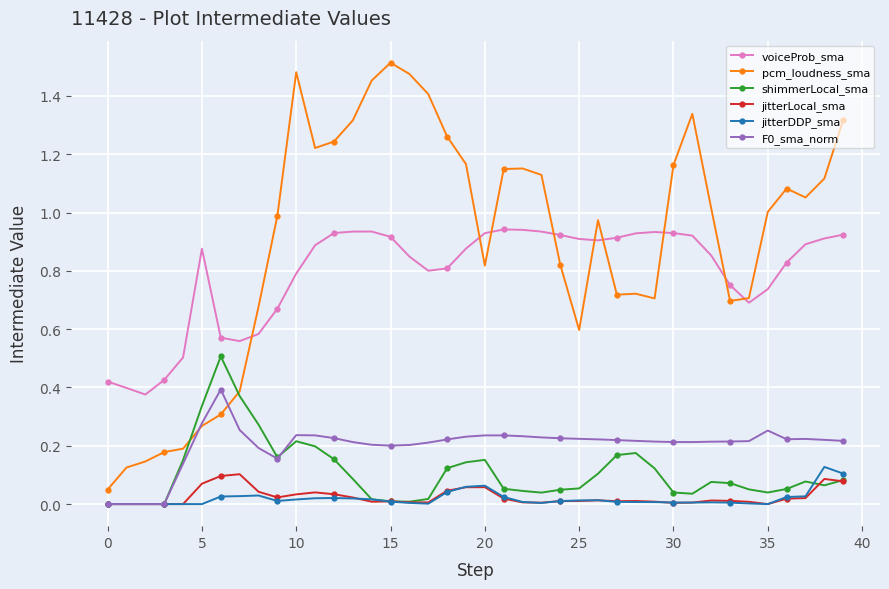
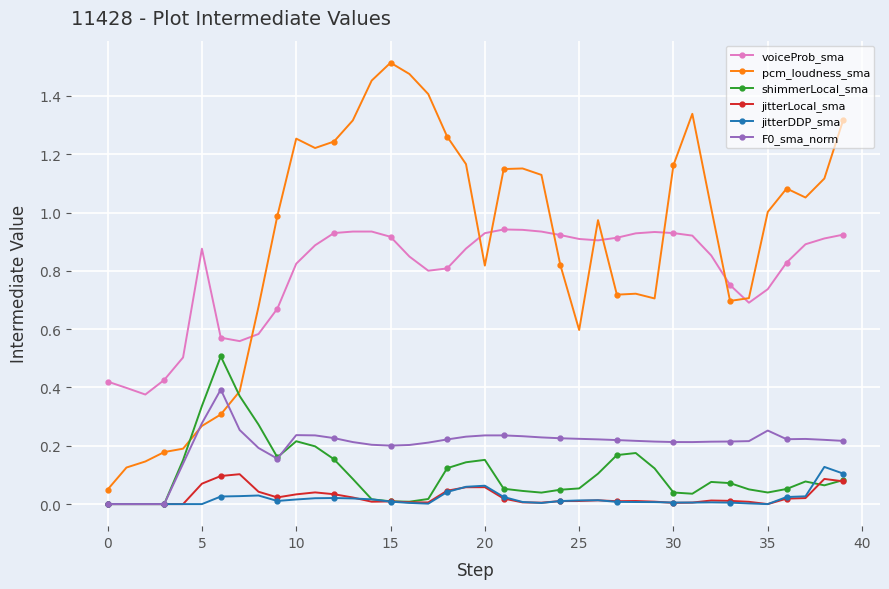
voiceProb_sma, 10: 0.79 -> 0.82
pcm_loudness_sma, 10: 1.48 -> 1.25
